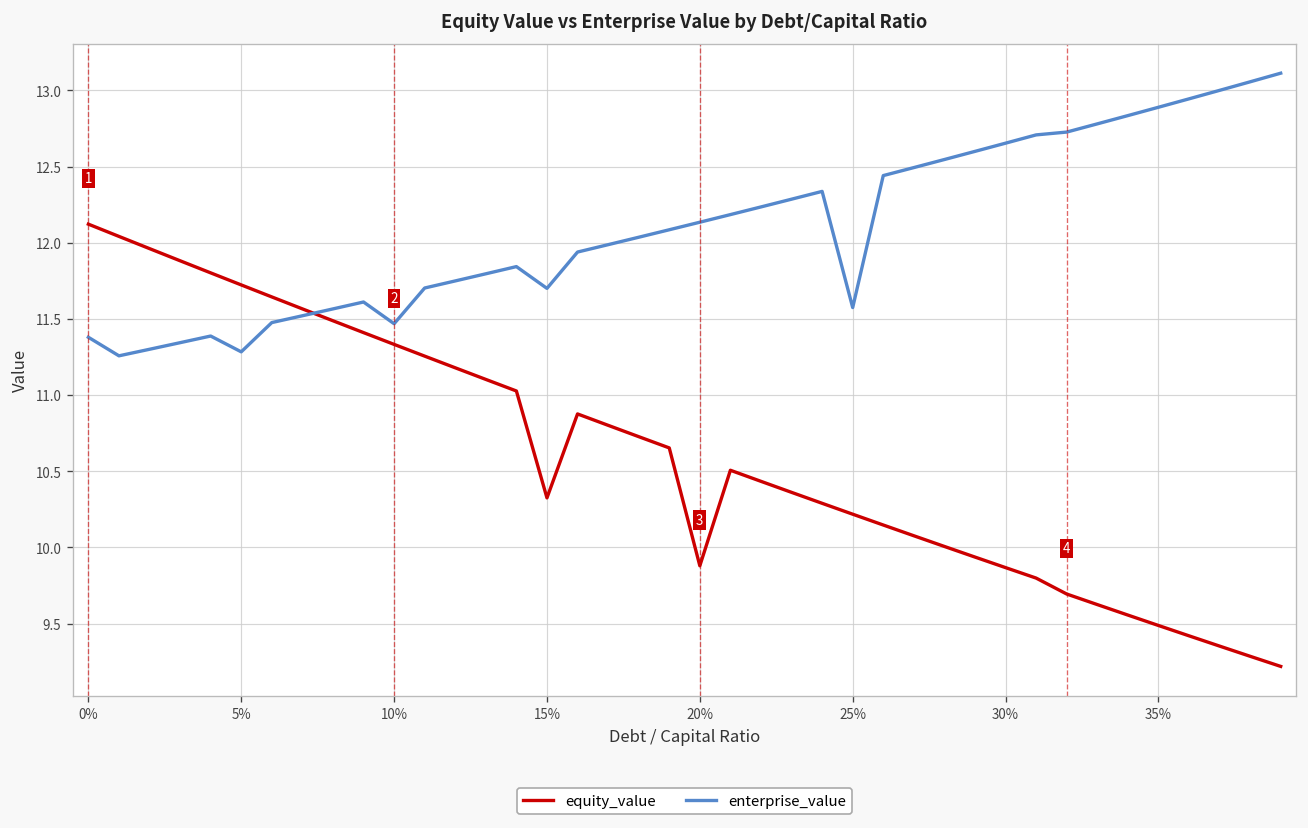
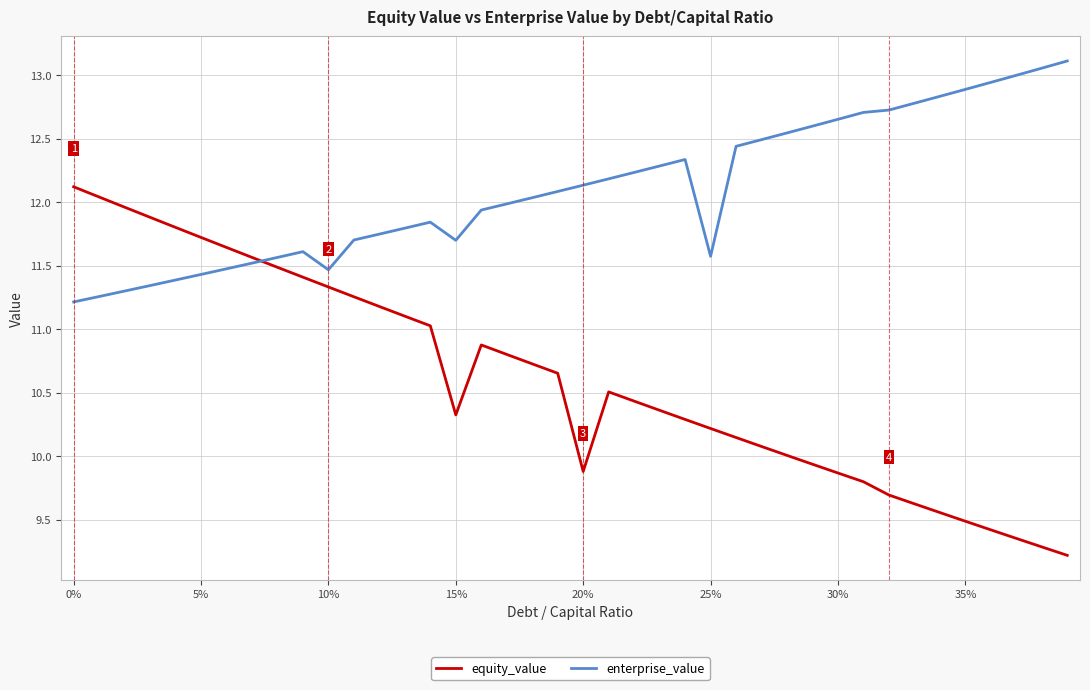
enterprise_value, 0%: 11.38 -> 11.22
enterprise_value, 5%: 11.28 -> 11.43
